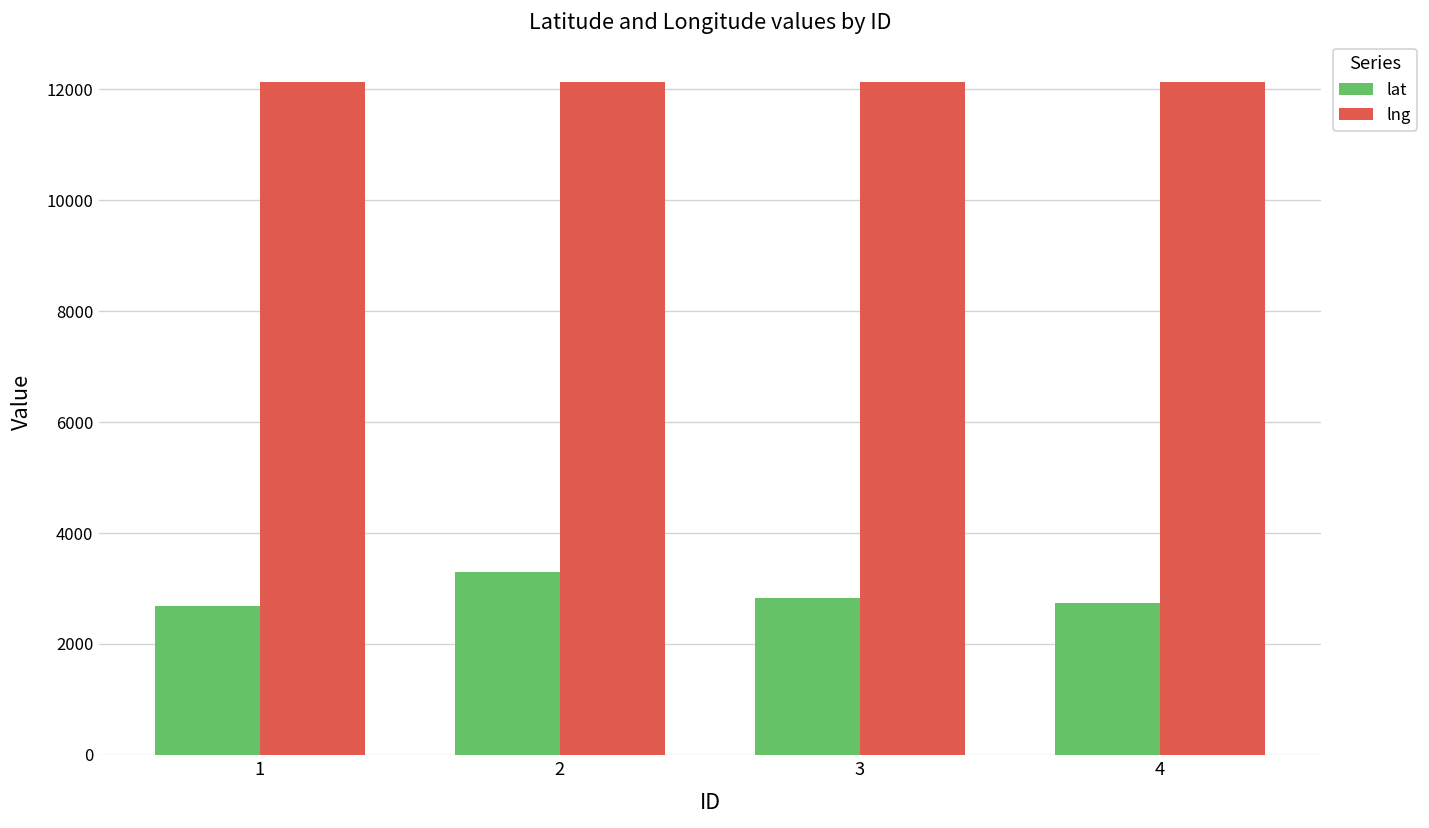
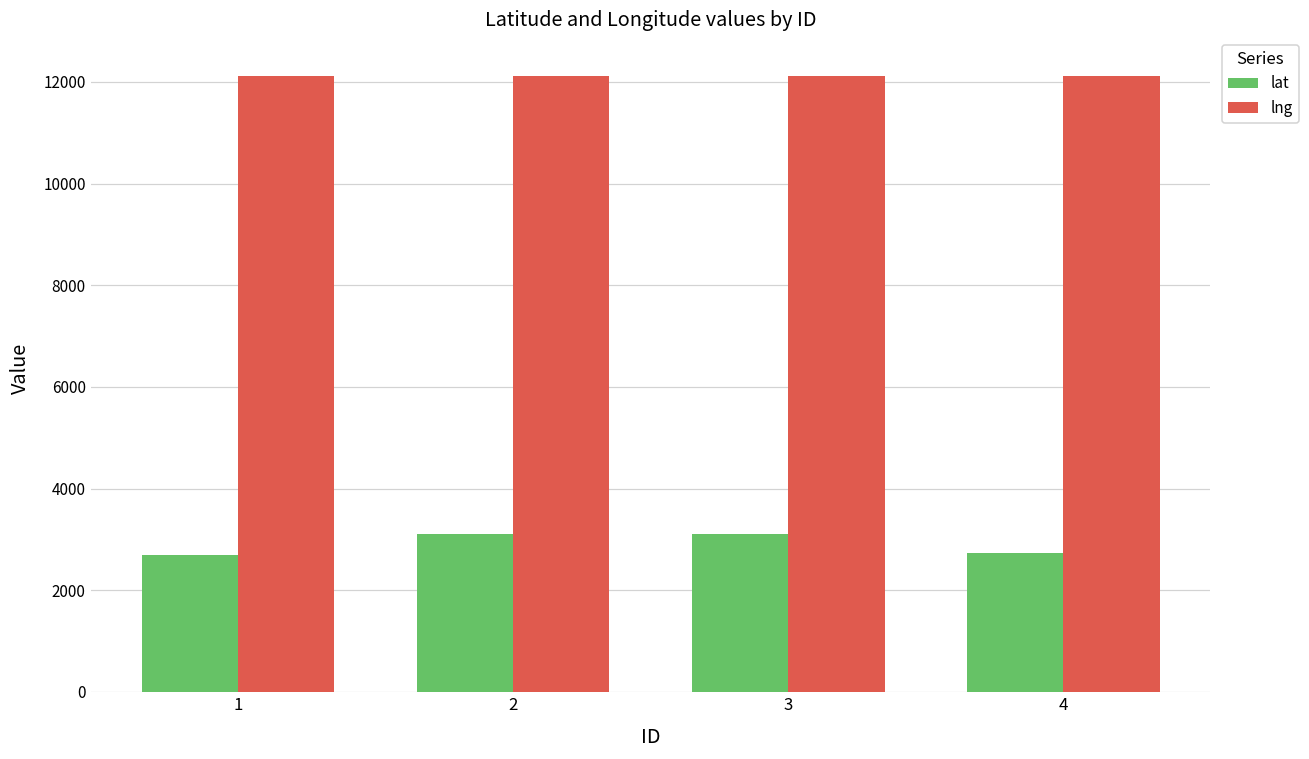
lat, 2: 3300 -> 3100
lat, 3: 2800 -> 3100
